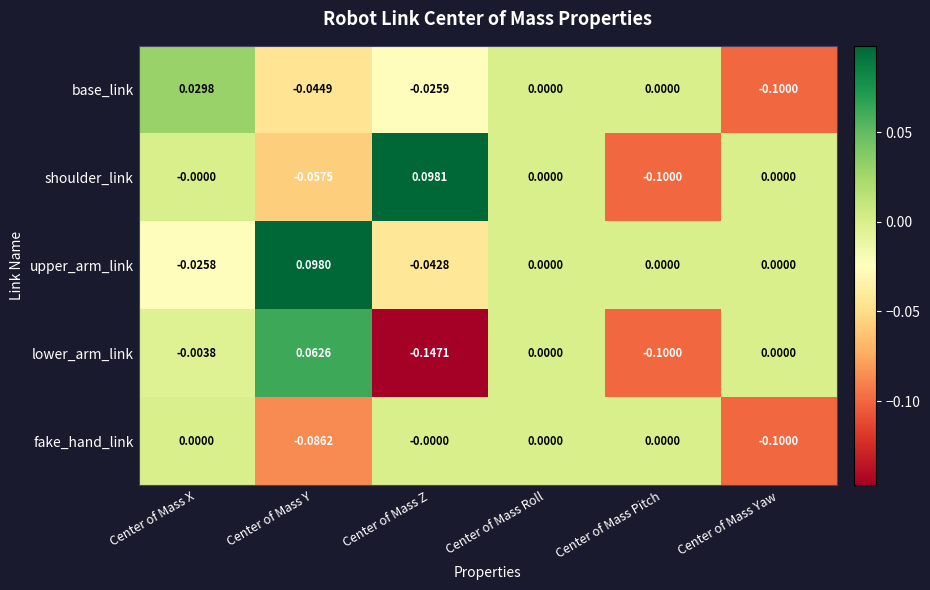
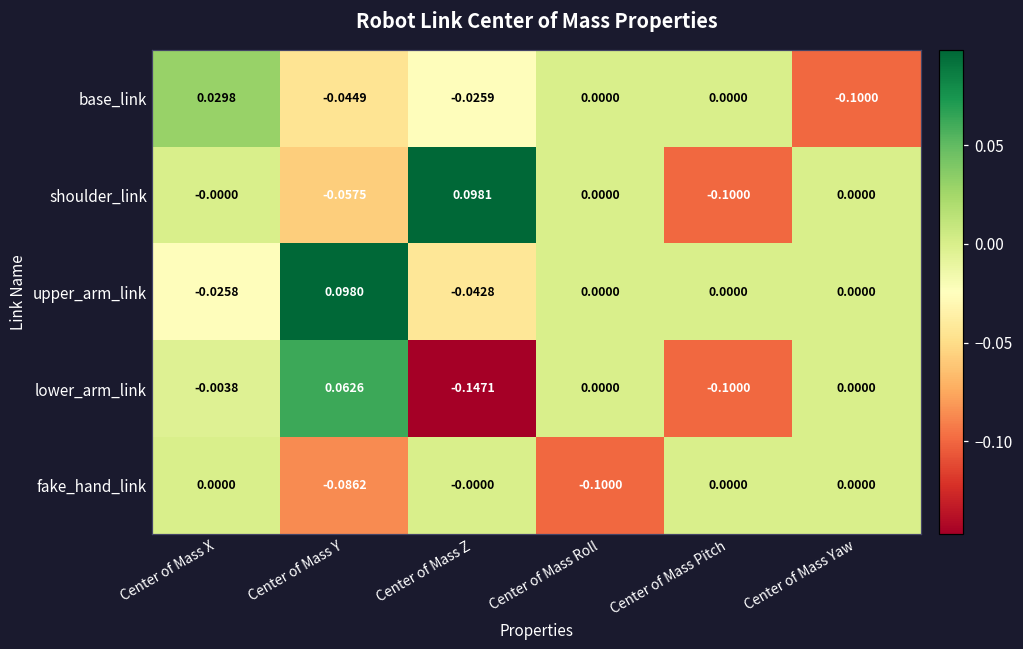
fake_hand_link, Center of Mass Roll: 0.0000 -> -0.1000
fake_hand_link, Center of Mass Yaw: -0.1000 -> 0.0000
